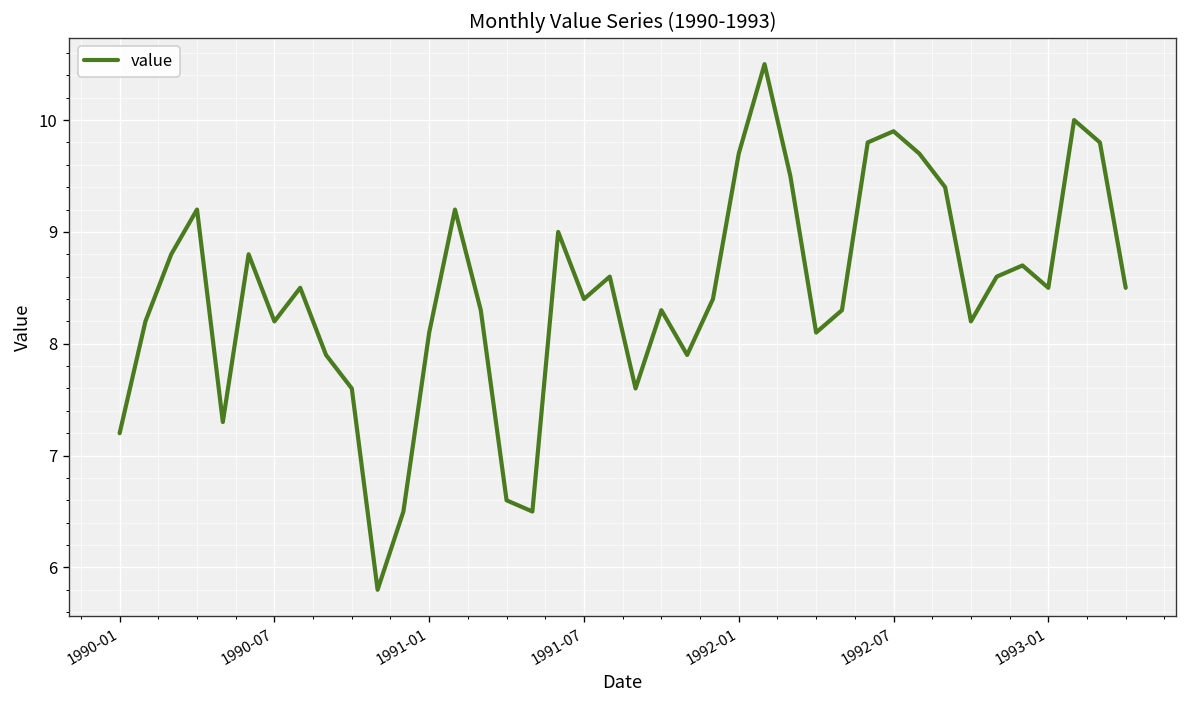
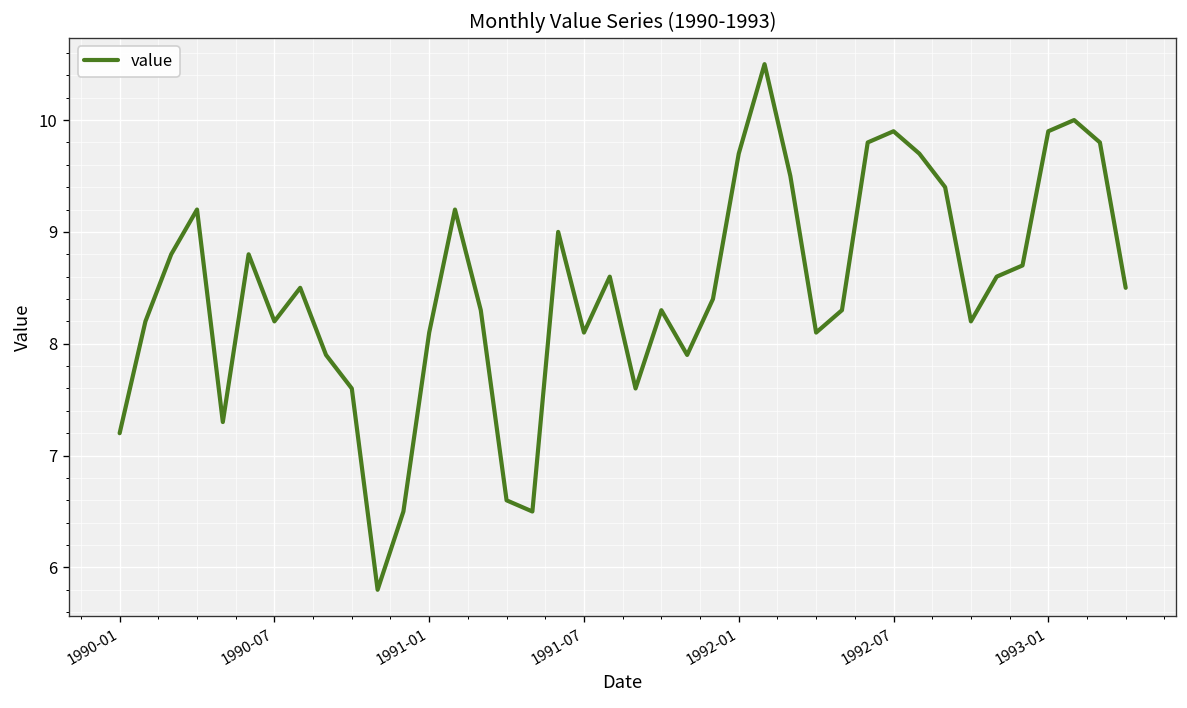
1991-07: 8.4 -> 8.1
1993-01: 8.5 -> 9.9
